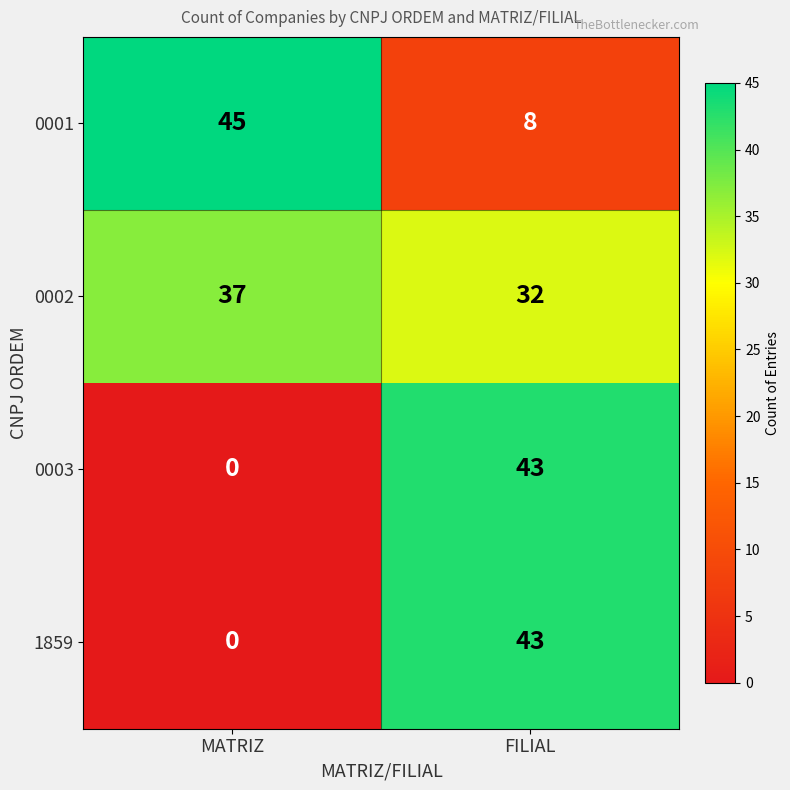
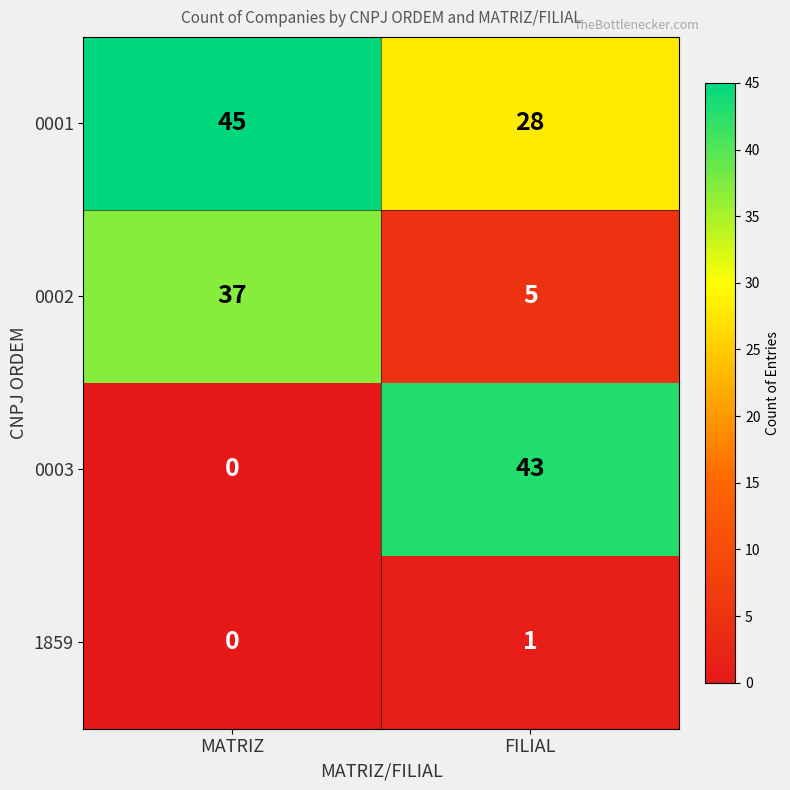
0001, FILIAL: 8 -> 28
0002, FILIAL: 32 -> 5
1859, FILIAL: 43 -> 1
